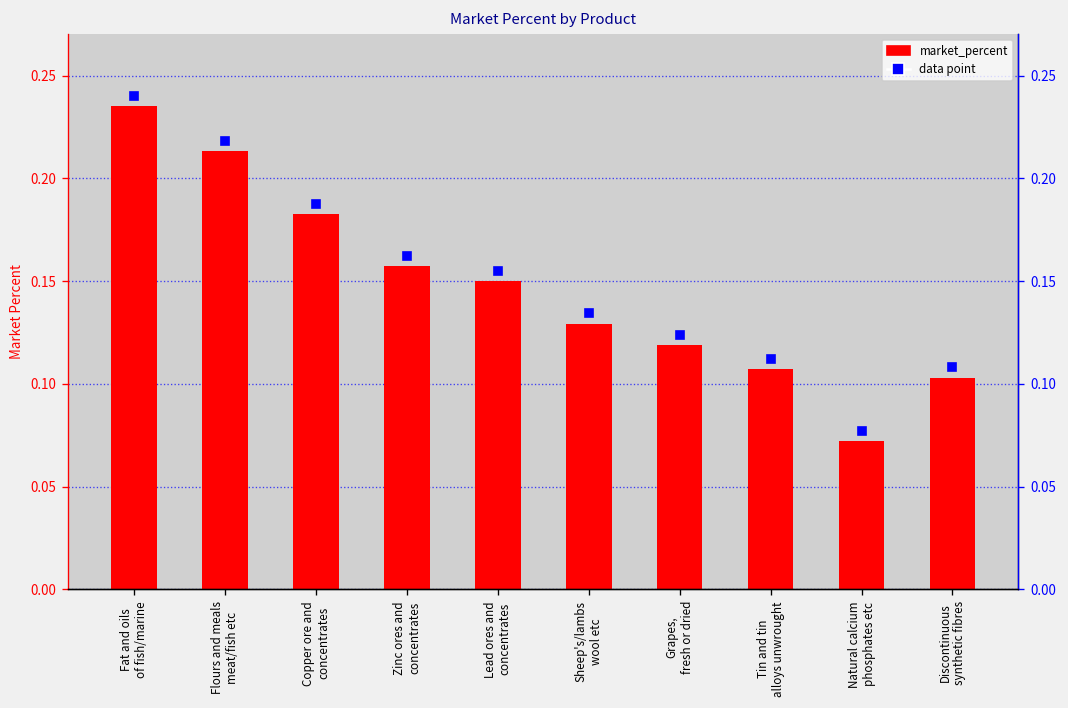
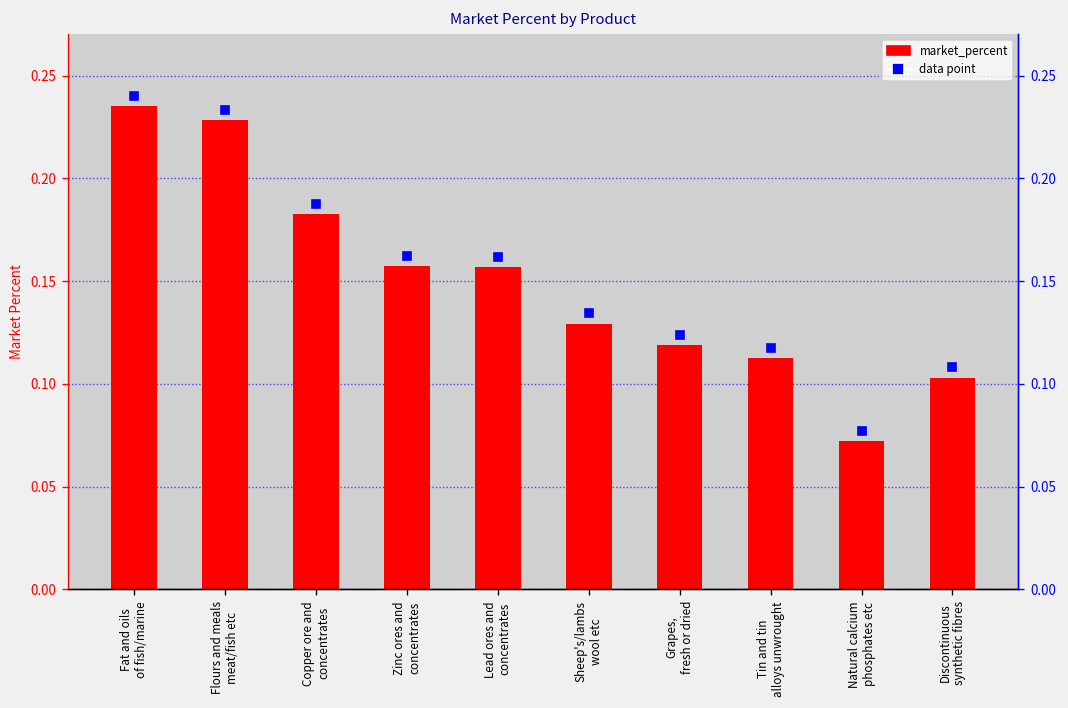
market_percent, Flours and meals meat/fish etc: 0.213 -> 0.228
market_percent, Lead ores and concentrates: 0.150 -> 0.157
market_percent, Tin and tin alloys unwrought: 0.107 -> 0.113
